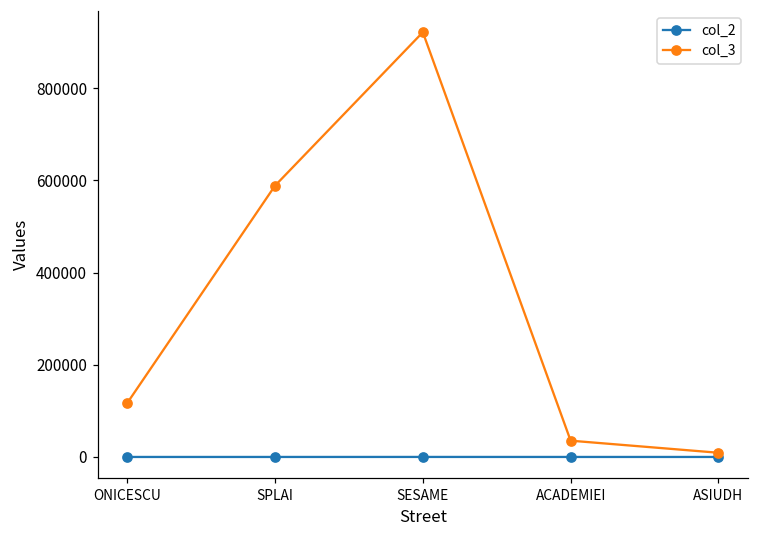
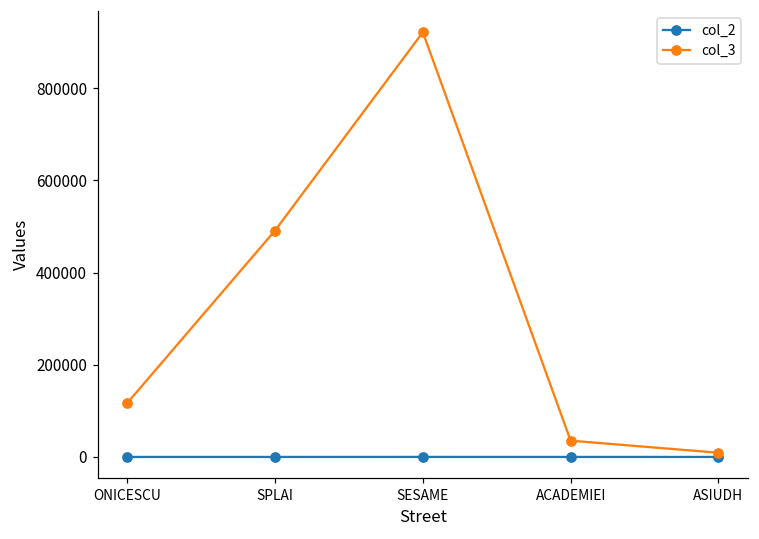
col_3, SPLAI: 590000 -> 490000
